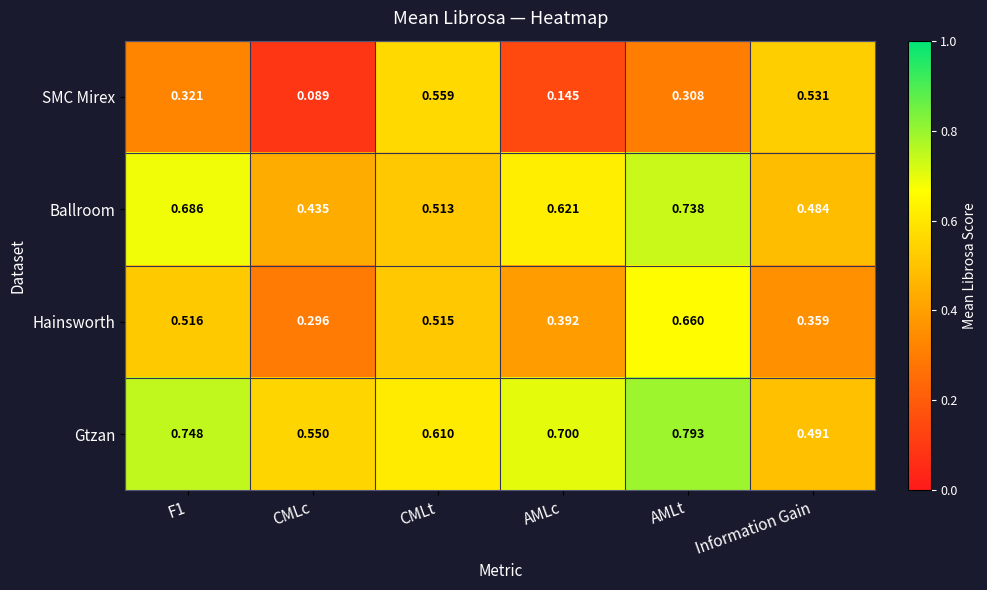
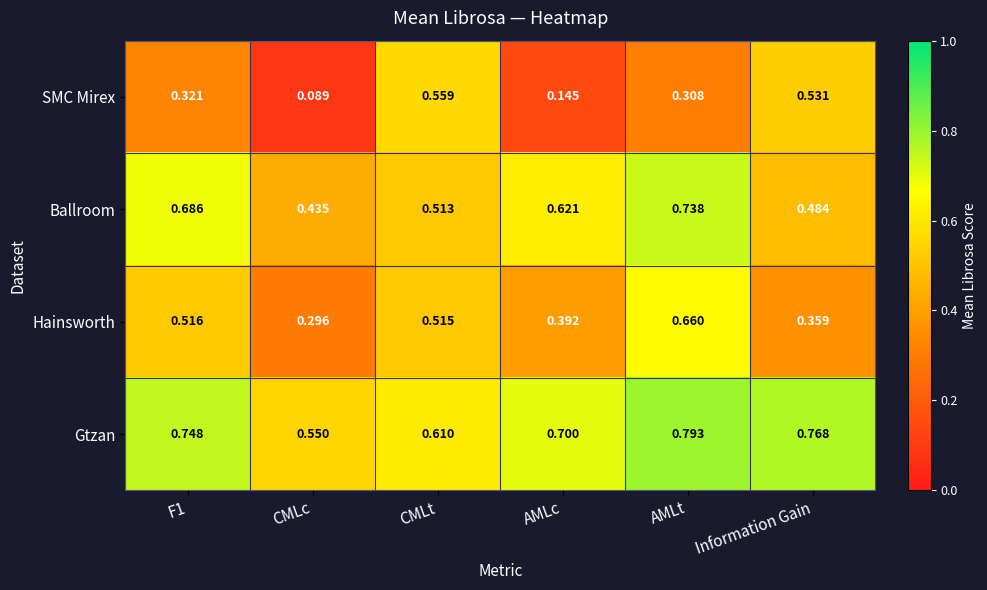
Gtzan, Information Gain: 0.491 -> 0.768
